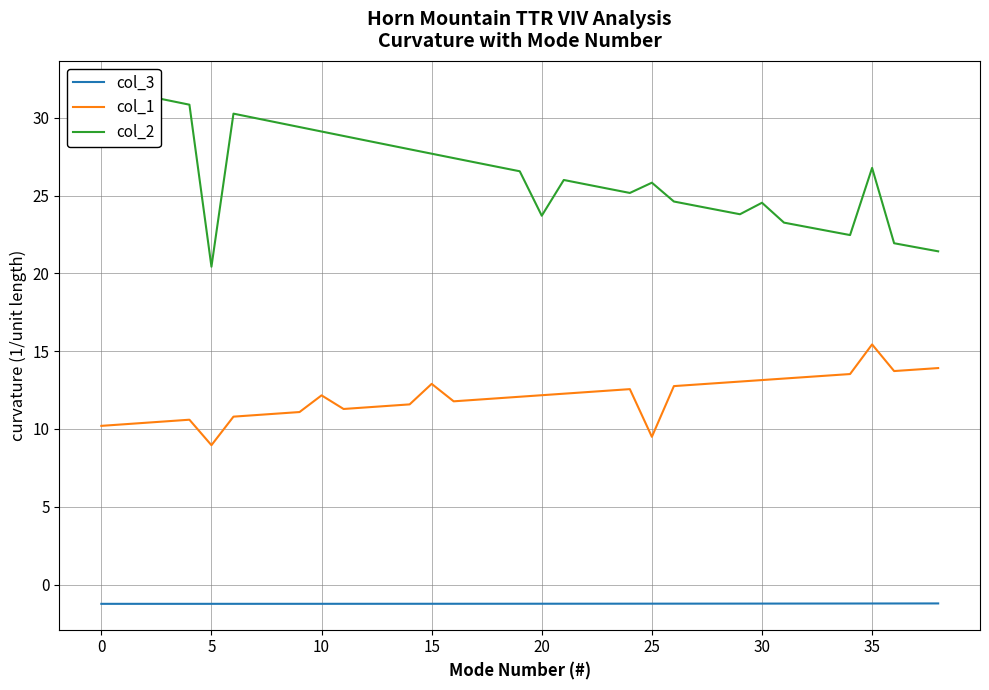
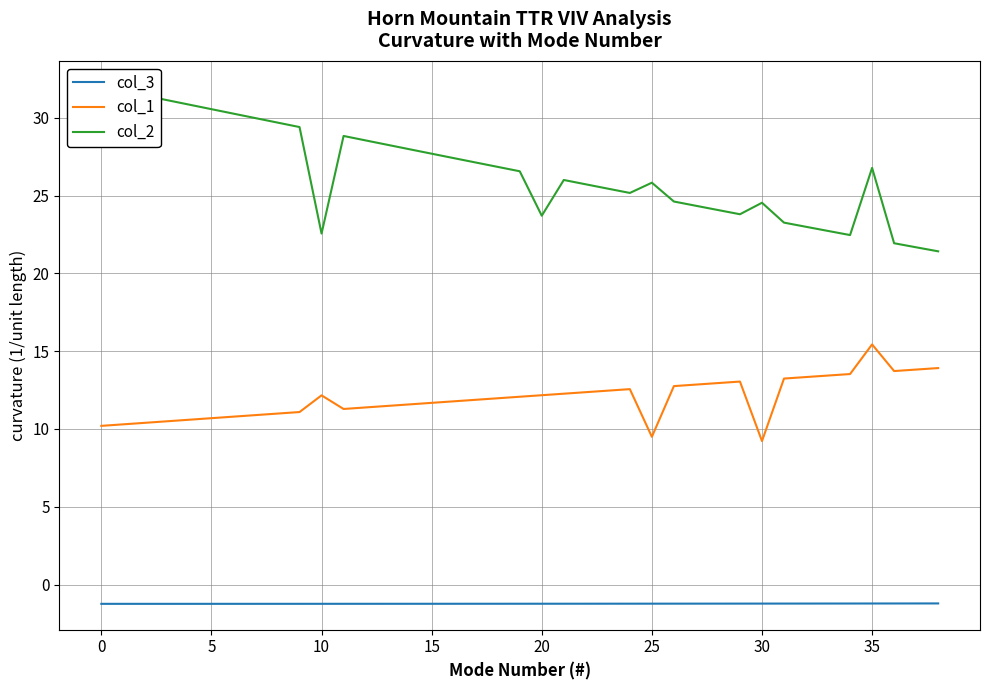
col_1, 5: 9.0 -> 10.7
col_2, 5: 20.4 -> 30.6
col_2, 10: 29.1 -> 22.6
col_1, 15: 12.9 -> 11.7
col_1, 30: 13.1 -> 9.2
